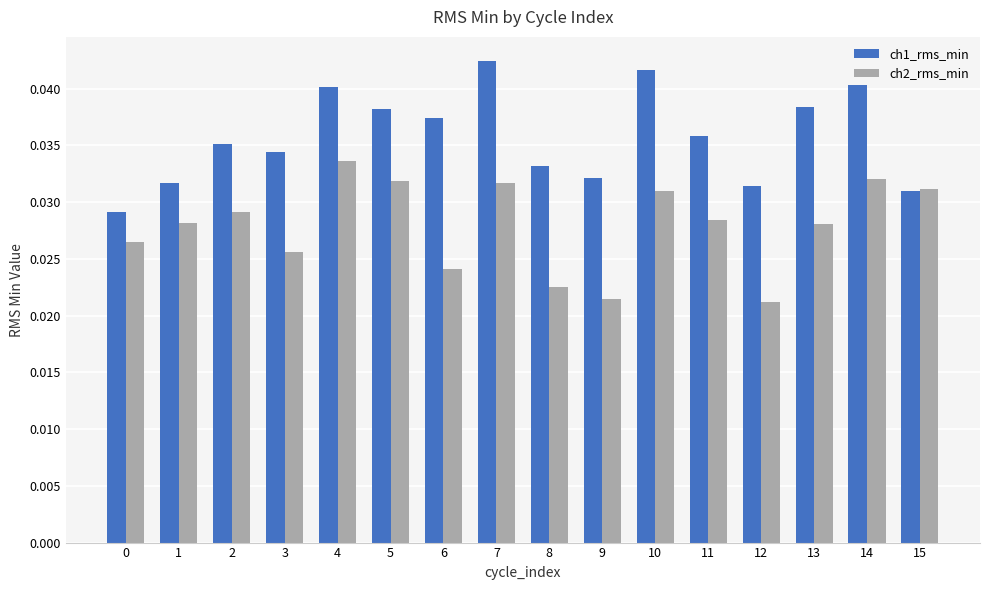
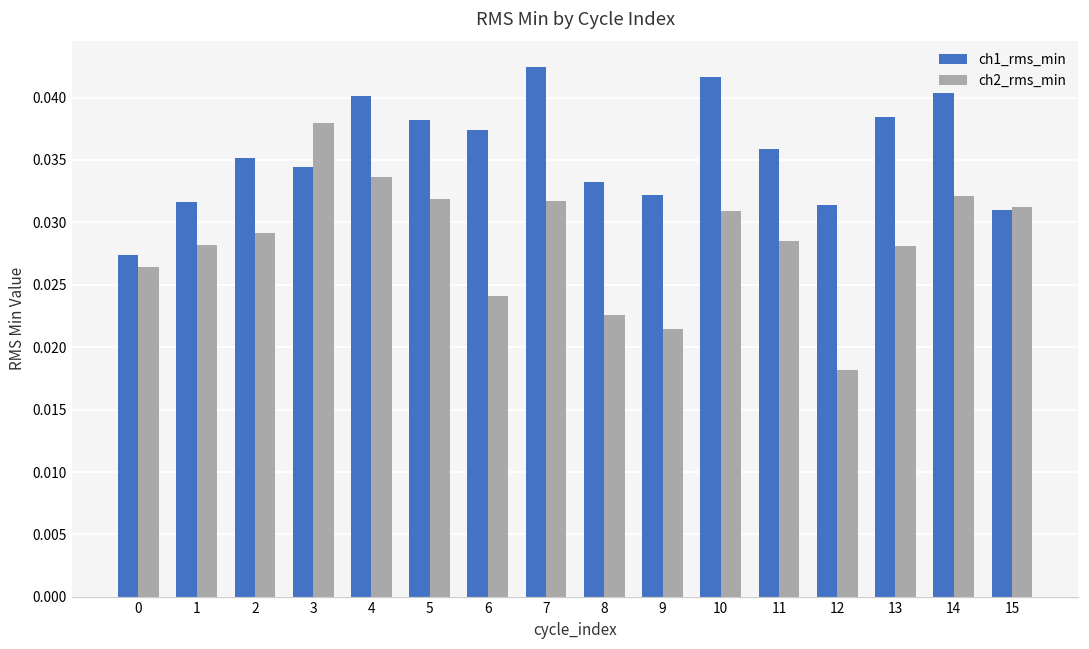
ch1_rms_min, 0: 0.0291 -> 0.0274
ch2_rms_min, 3: 0.0256 -> 0.0379
ch2_rms_min, 12: 0.0212 -> 0.0182
